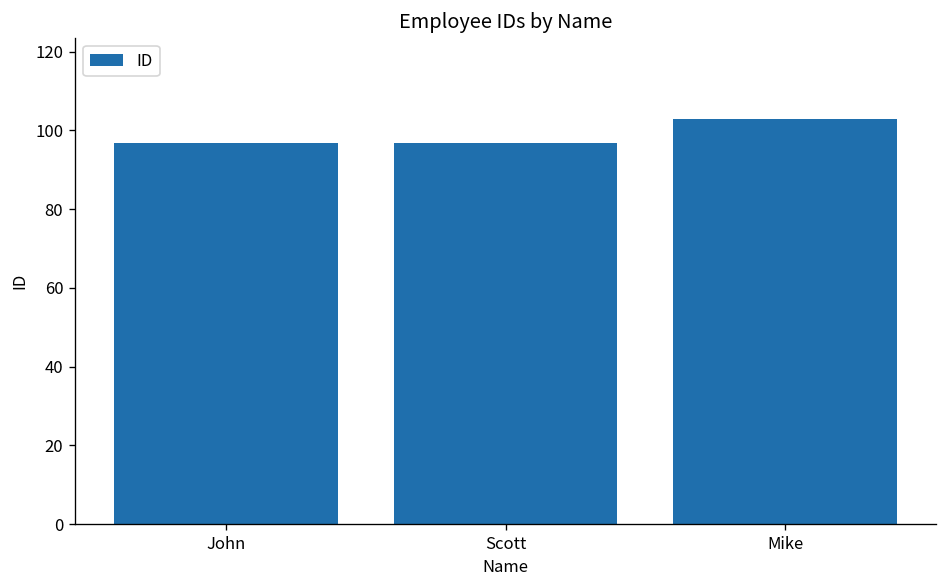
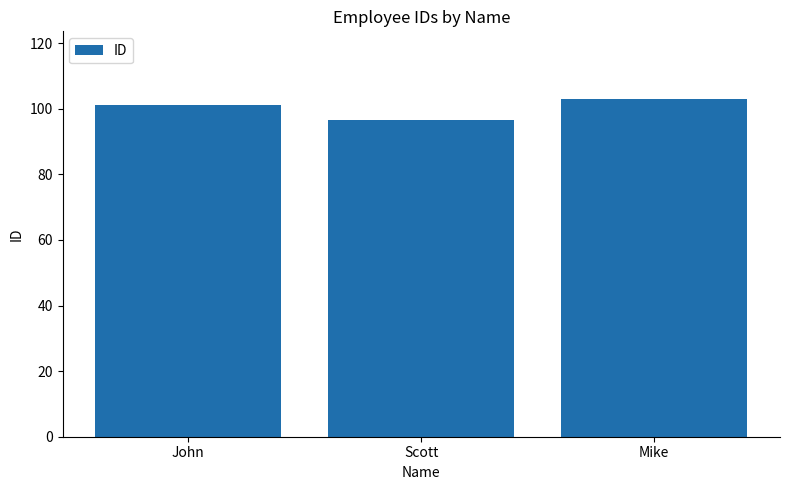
John: 97 -> 101
